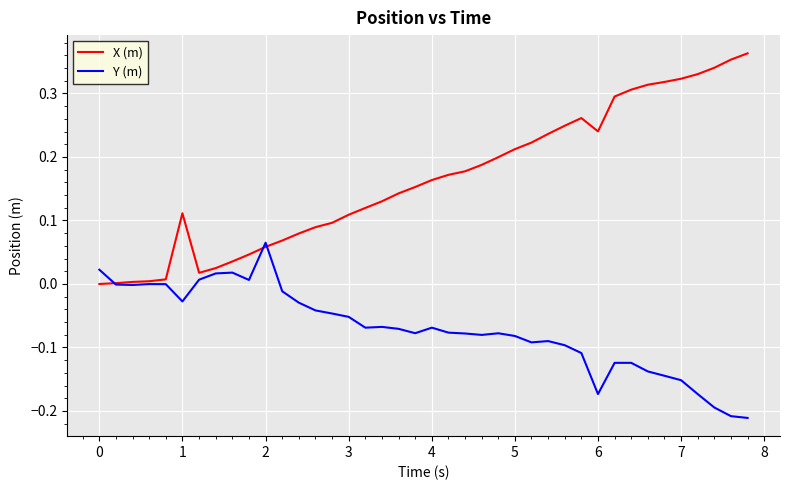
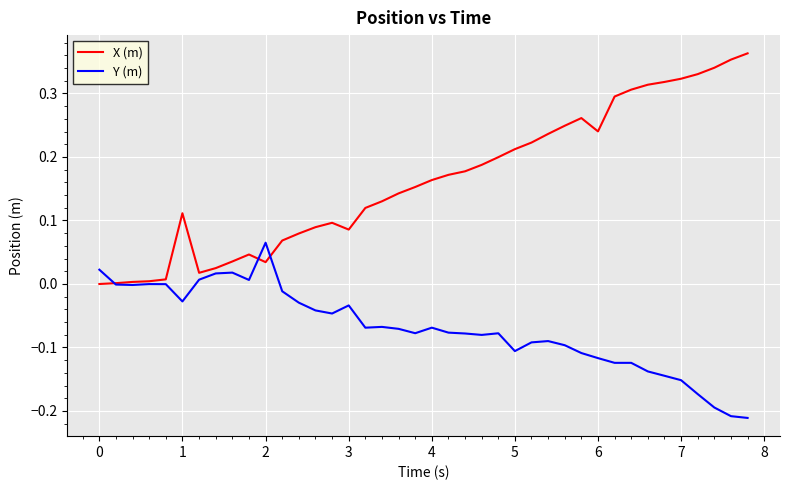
X (m), 2: 0.06 -> 0.03
X (m), 3: 0.11 -> 0.09
Y (m), 3: -0.05 -> -0.03
Y (m), 5: -0.08 -> -0.11
Y (m), 6: -0.17 -> -0.12
